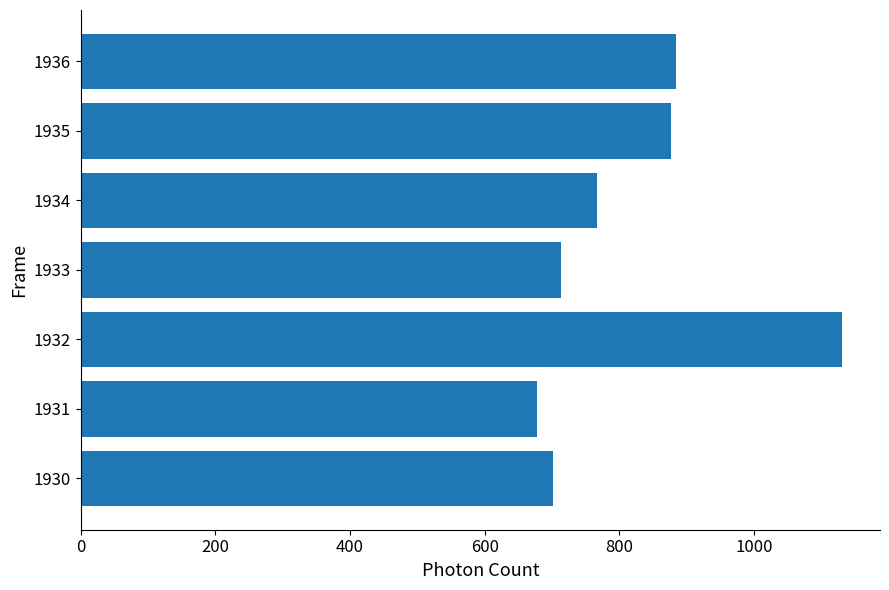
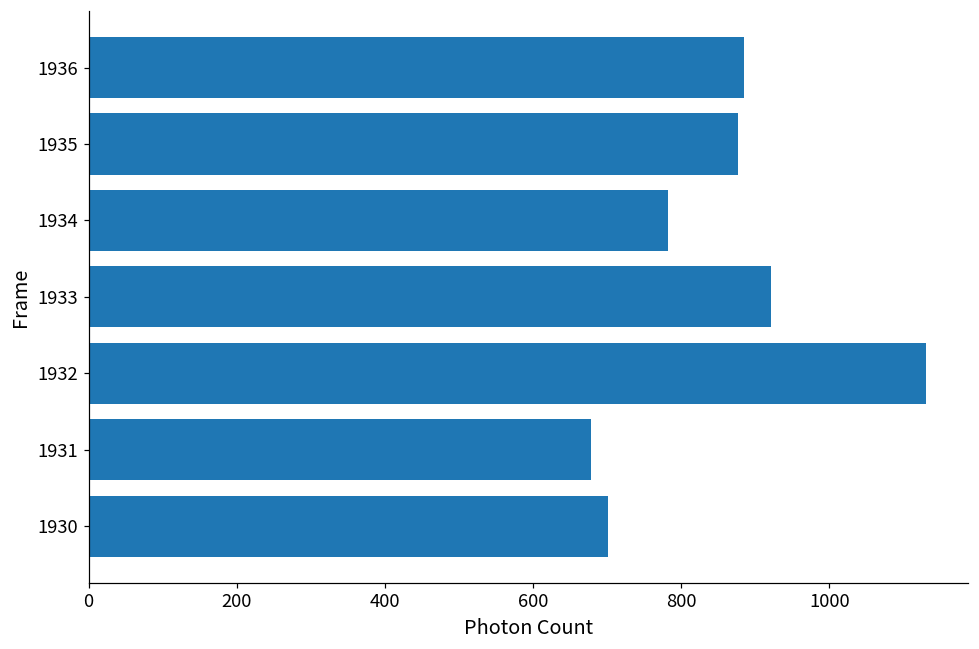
1934: 770 -> 780
1933: 710 -> 920
